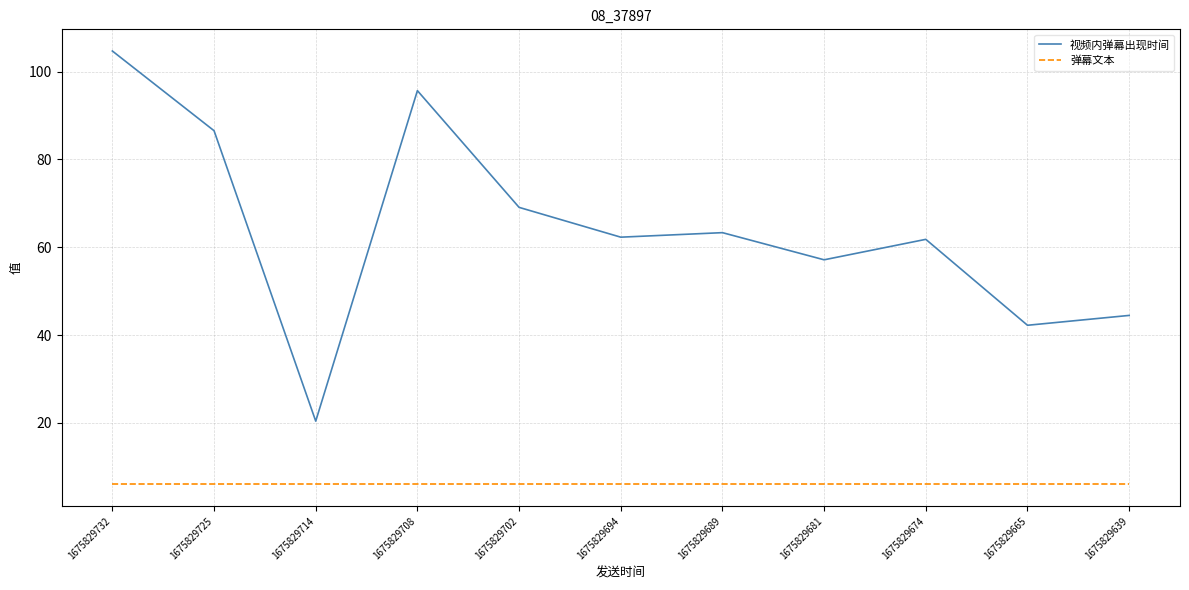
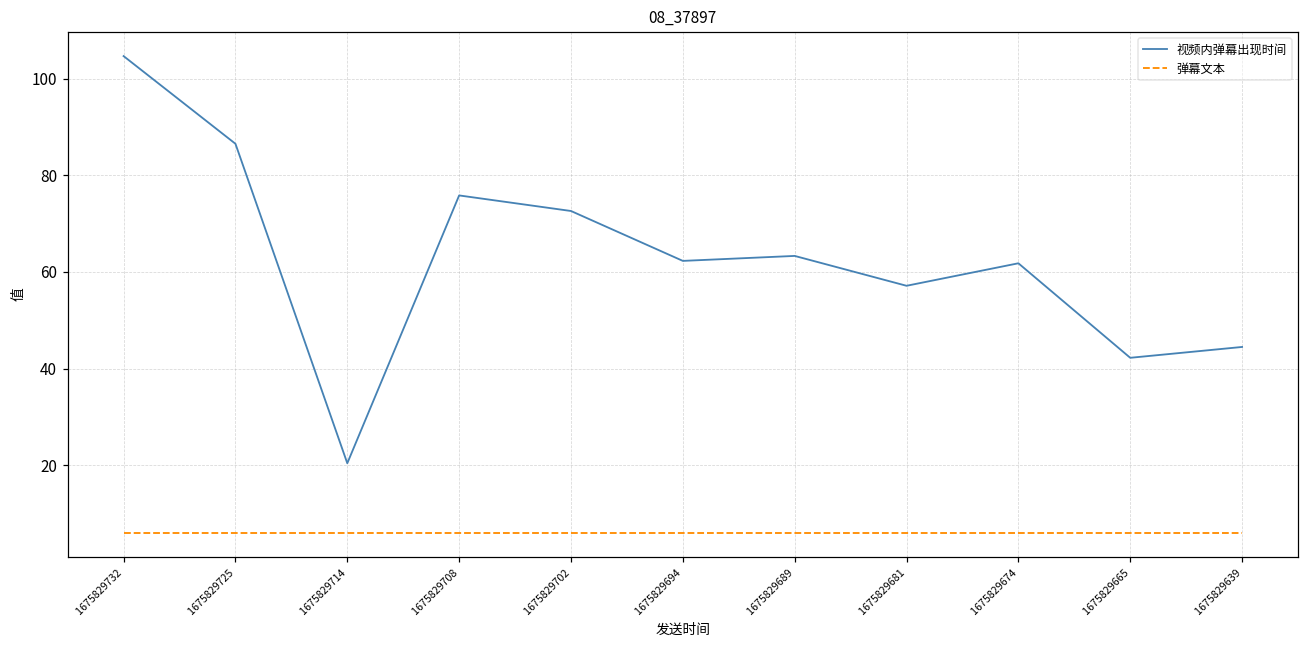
视频内弹幕出现时间, 1675829708: 96 -> 76
视频内弹幕出现时间, 1675829702: 69 -> 73
